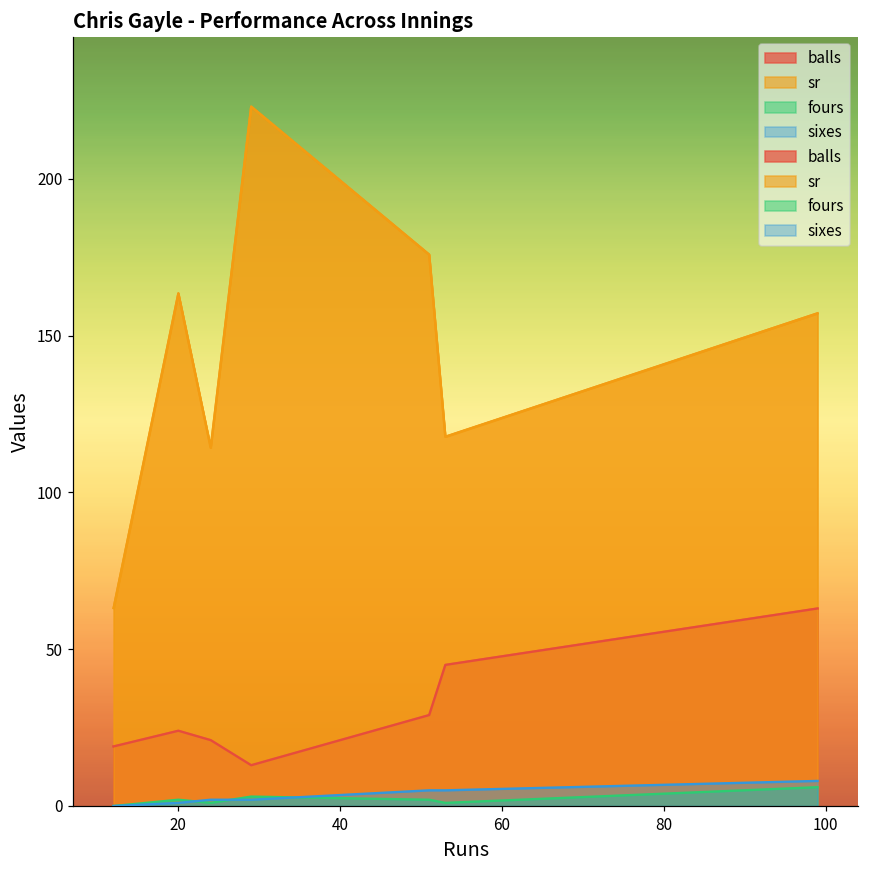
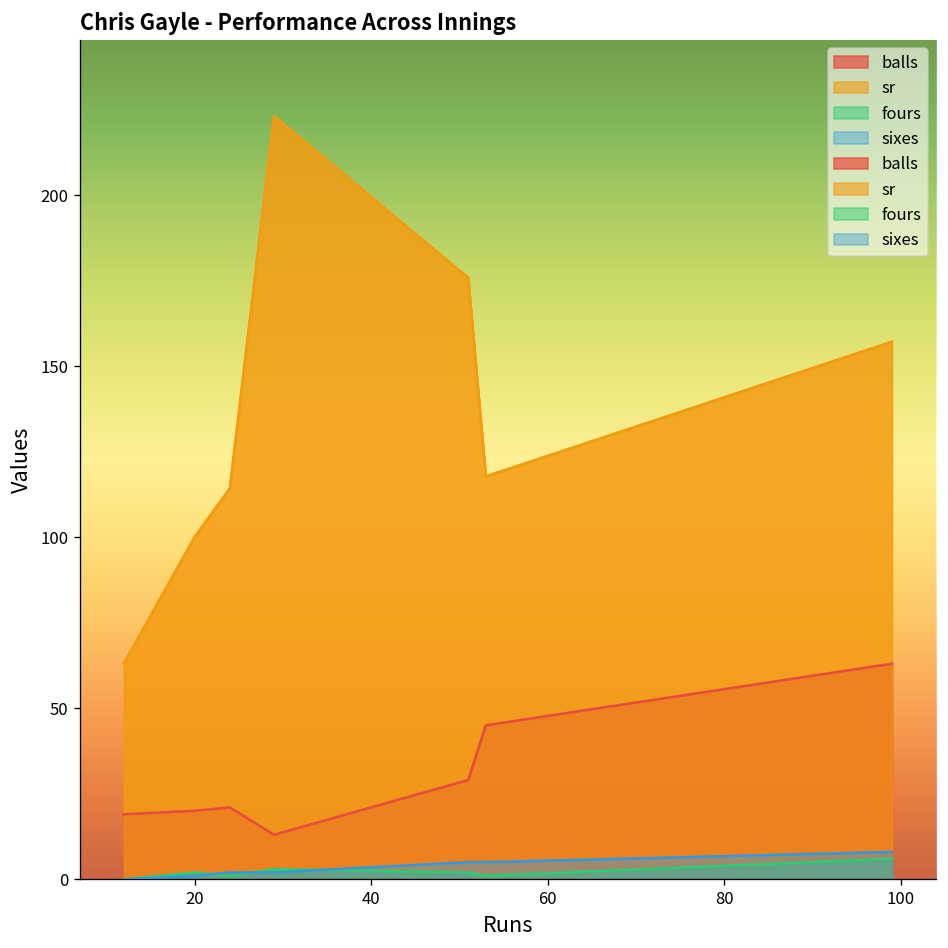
balls, 20: 24 -> 20
sr, 20: 164 -> 100
